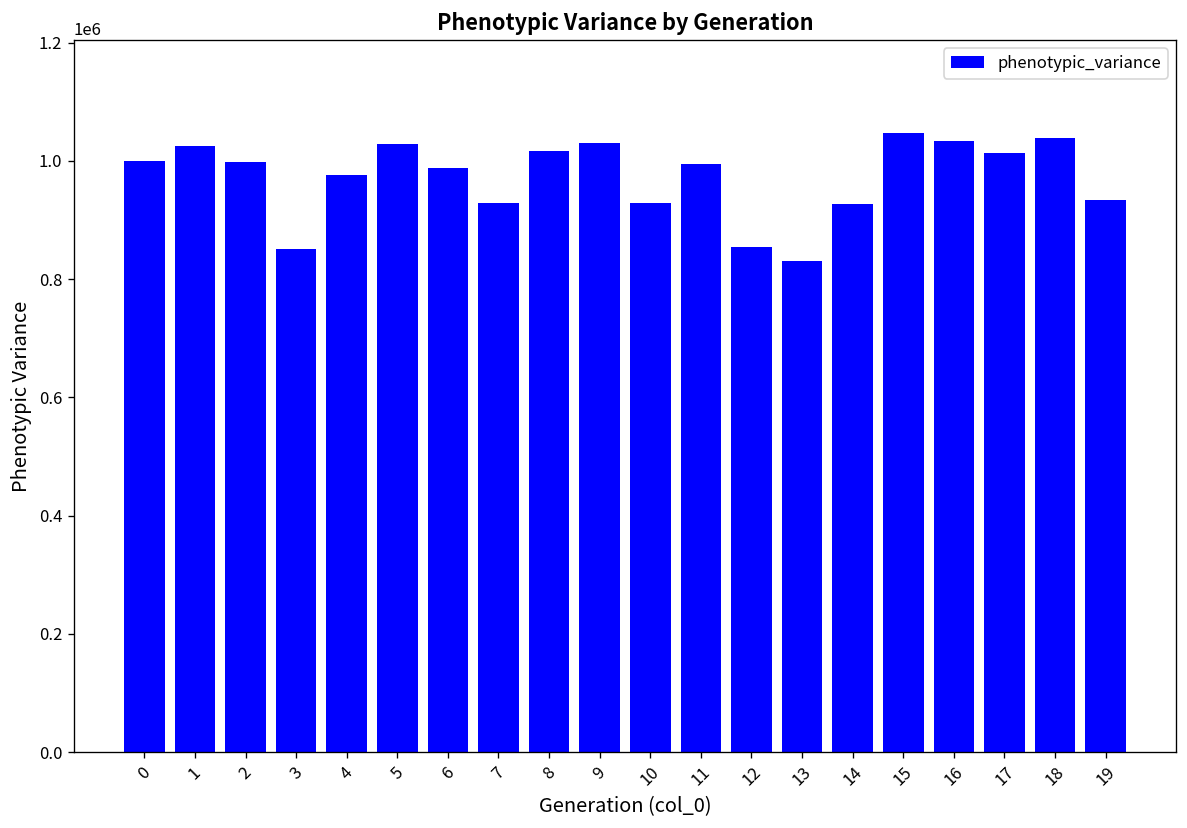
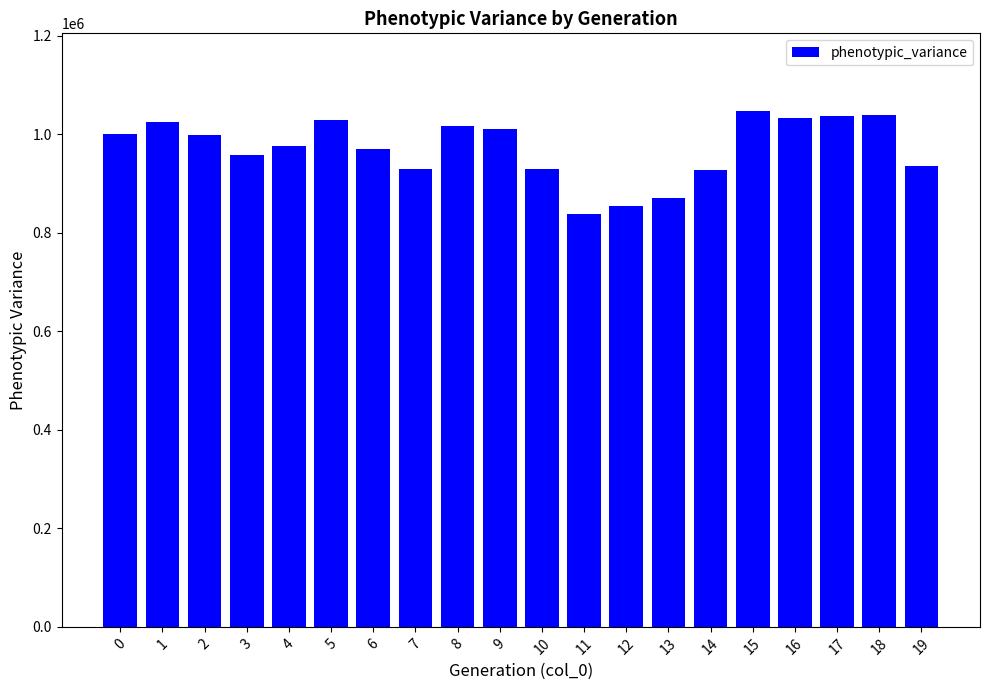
3: 850000 -> 960000
6: 990000 -> 970000
9: 1030000 -> 1010000
11: 990000 -> 840000
13: 830000 -> 870000
17: 1010000 -> 1040000
